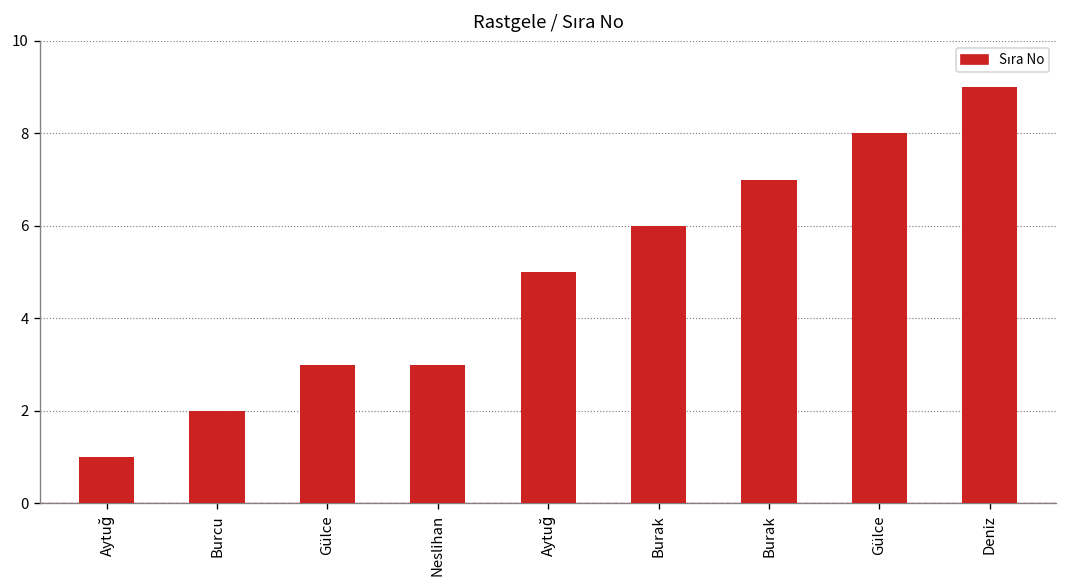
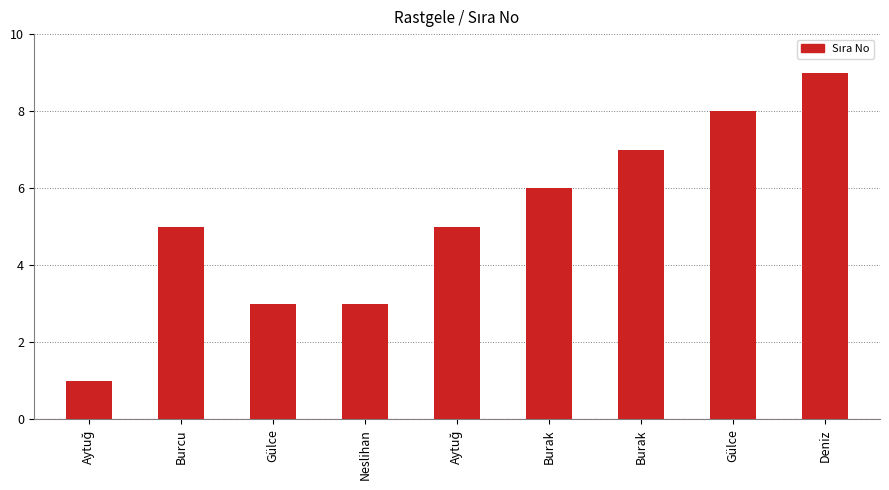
Burcu: 2 -> 5
